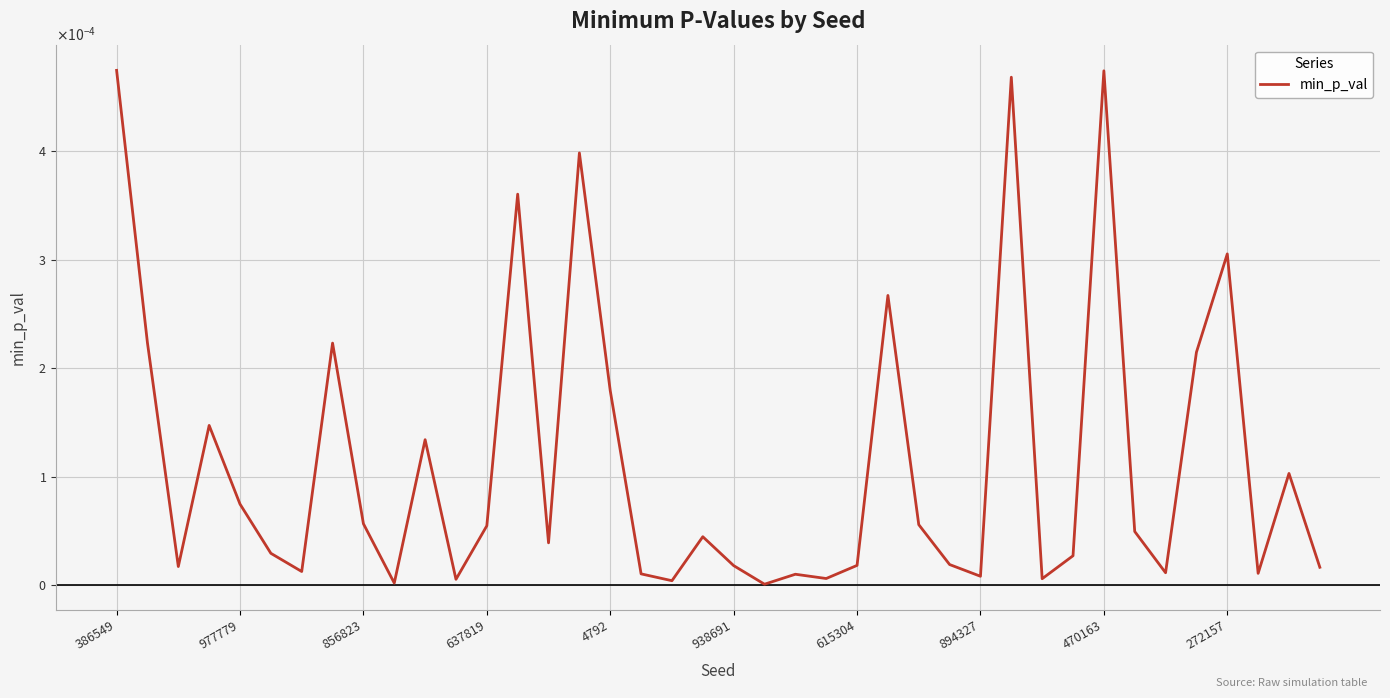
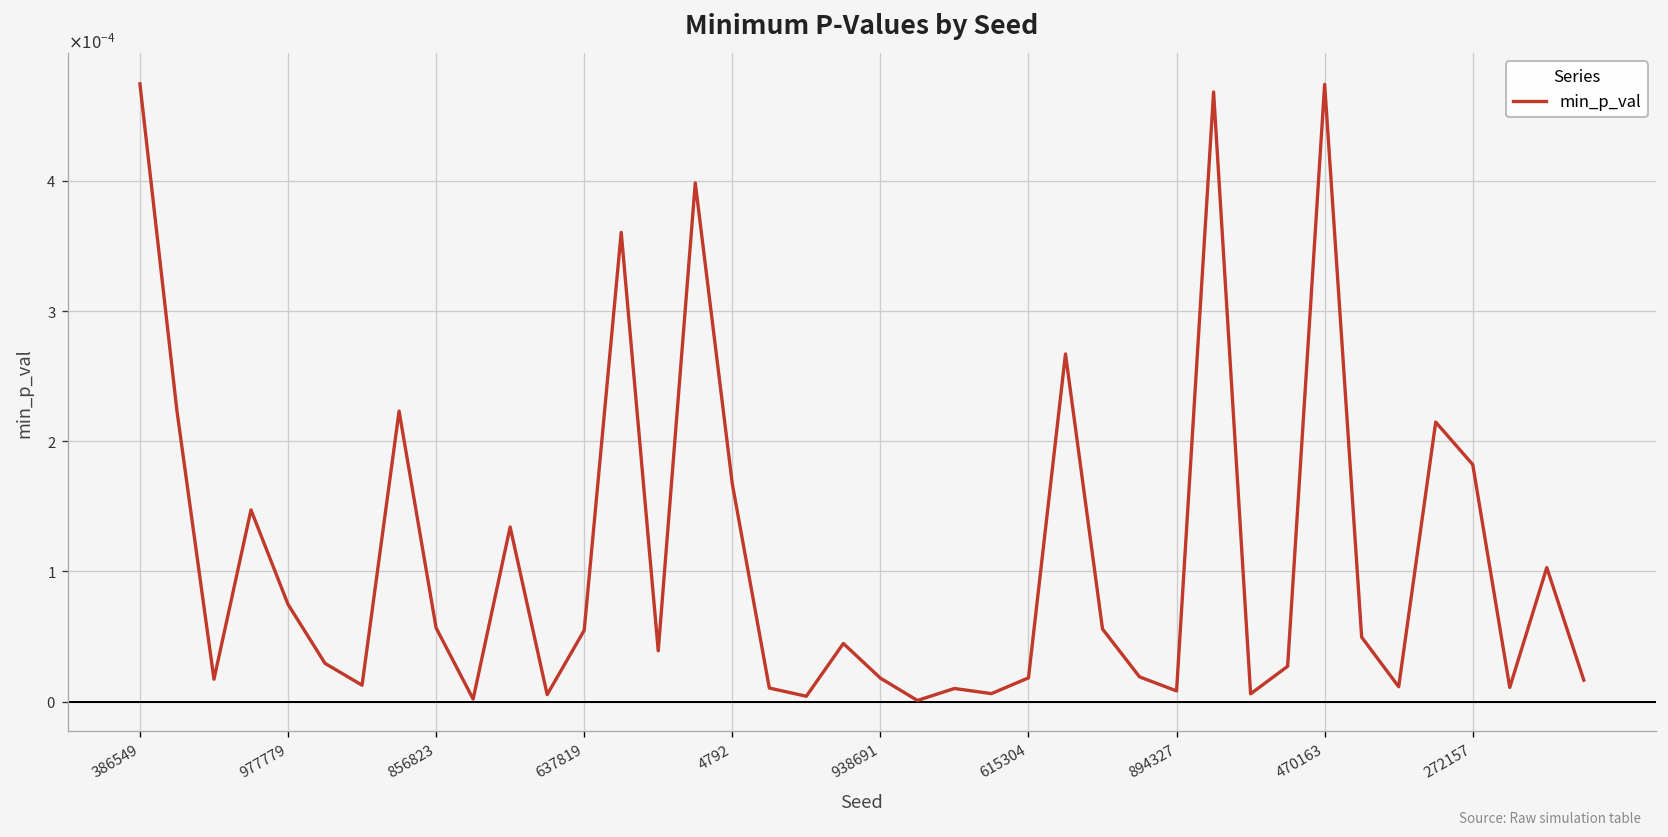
4792: 0.000179 -> 0.000167
272157: 0.000305 -> 0.000182
